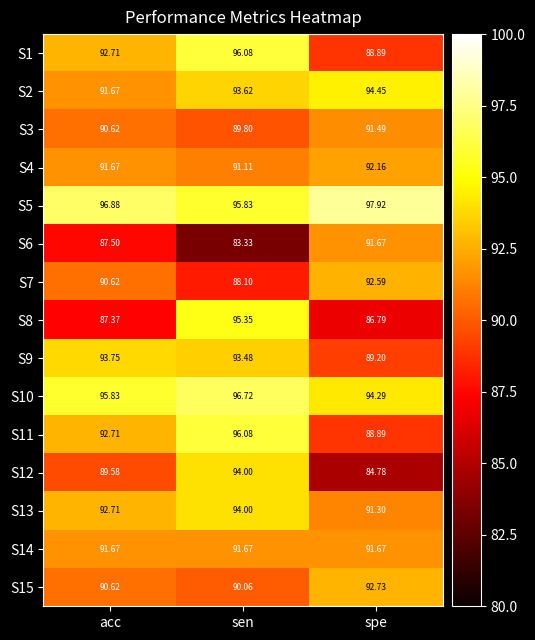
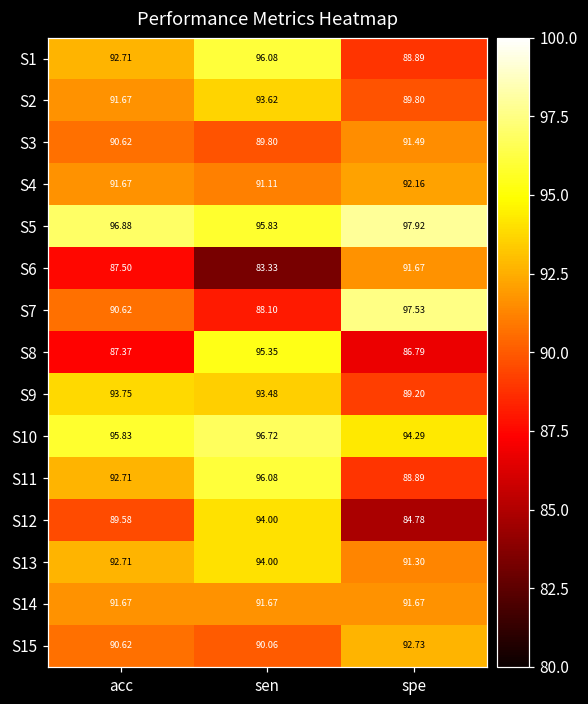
S2, spe: 94.45 -> 89.80
S7, spe: 92.59 -> 97.53
